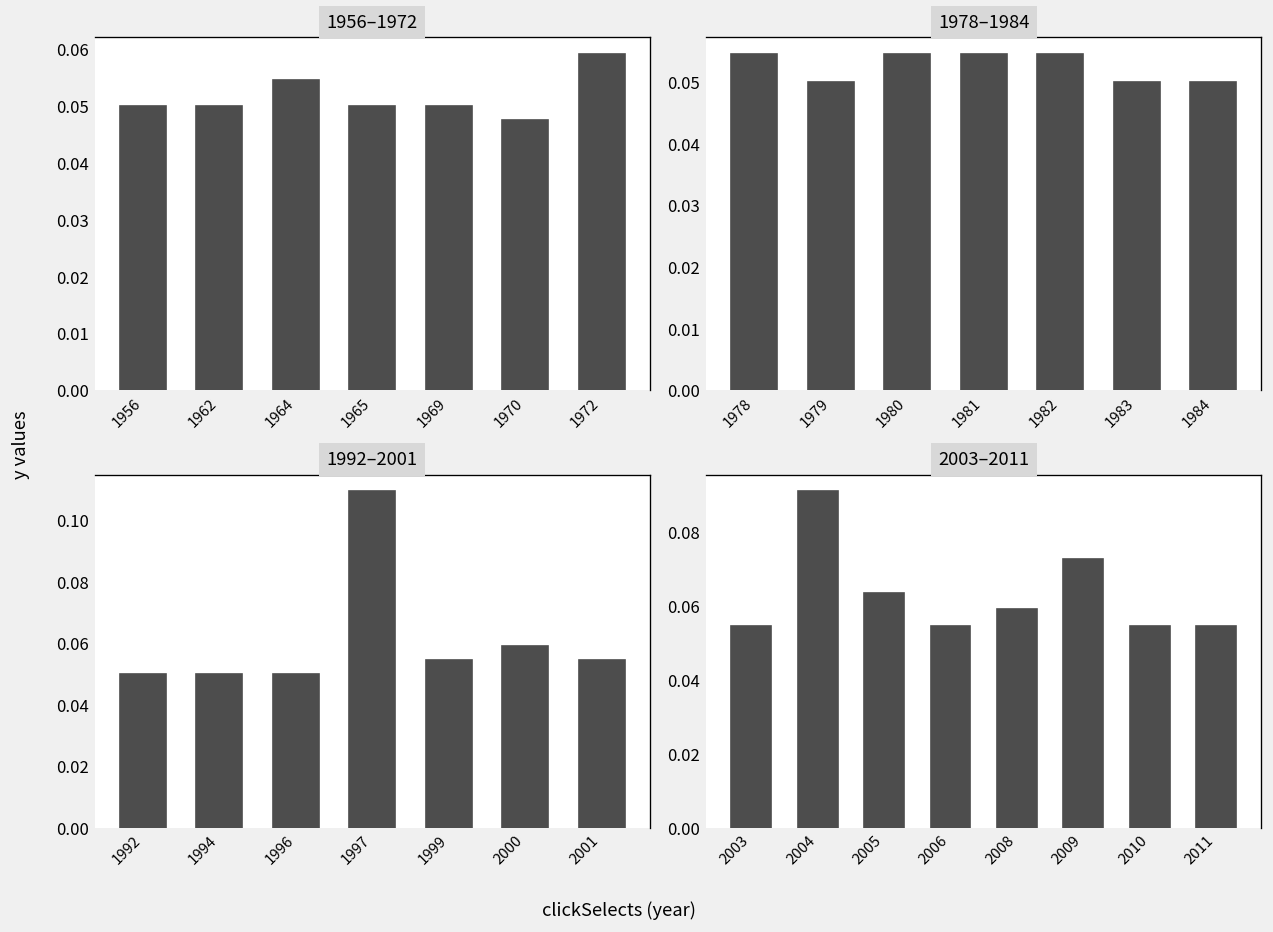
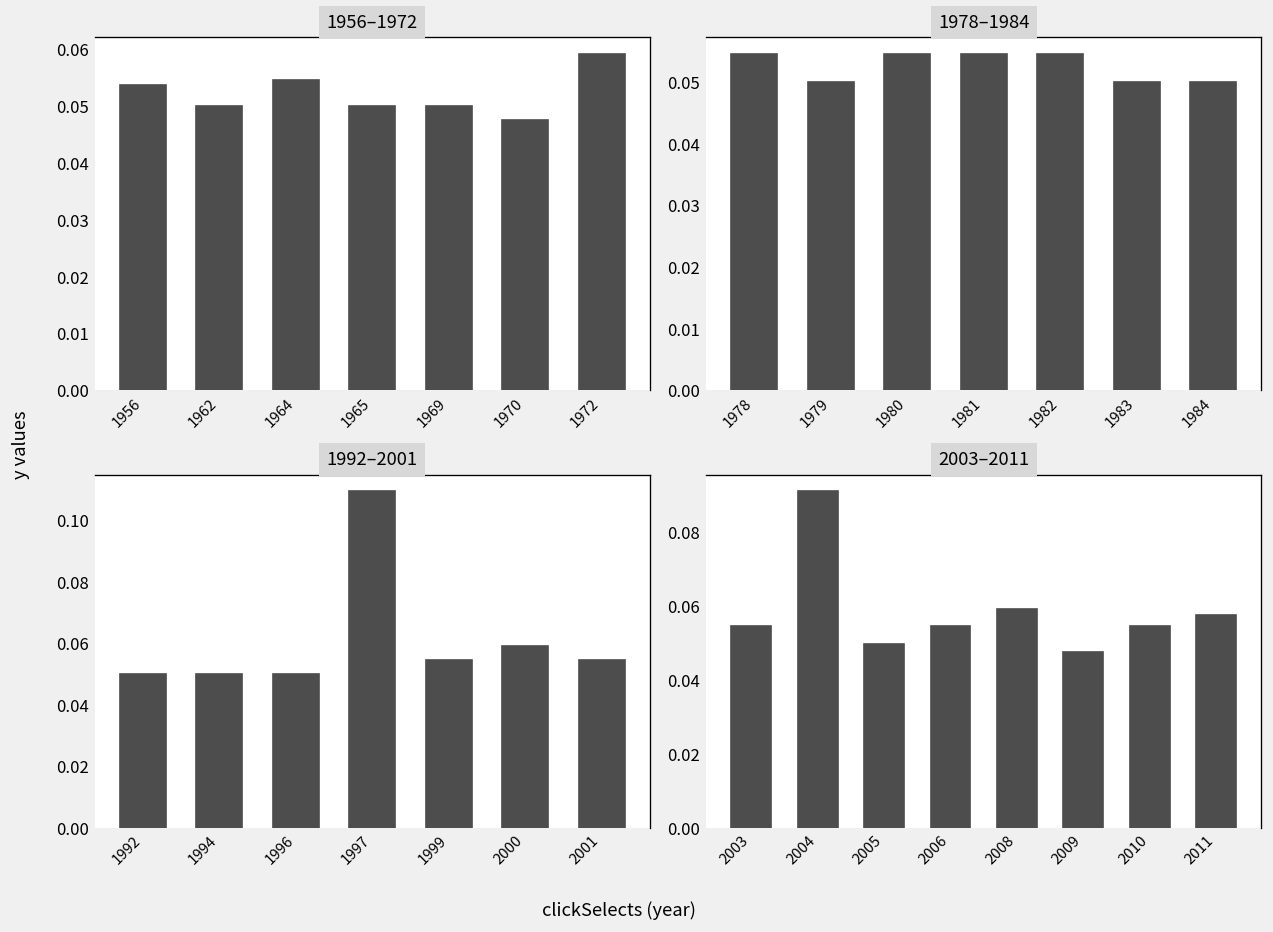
1956–1972, 1956: 0.050 -> 0.054
2003–2011, 2005: 0.064 -> 0.050
2003–2011, 2009: 0.073 -> 0.047
2003–2011, 2011: 0.055 -> 0.058
